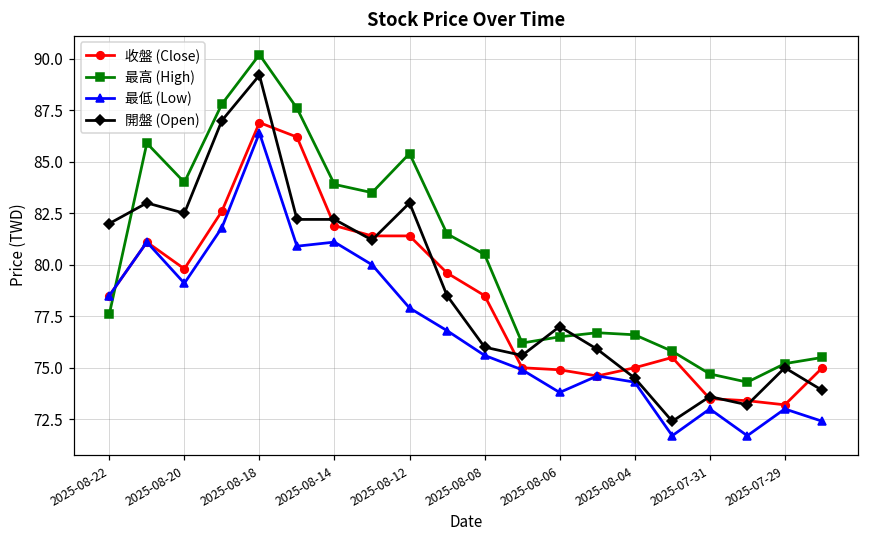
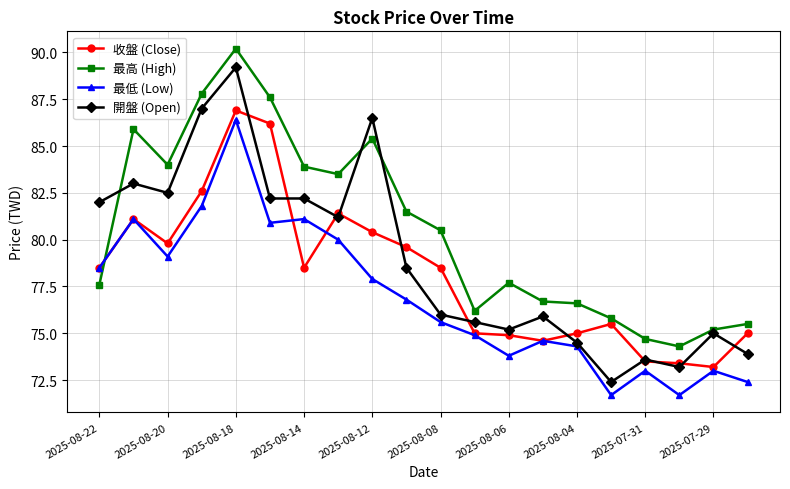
收盤 (Close), 2025-08-14: 81.9 -> 78.5
收盤 (Close), 2025-08-12: 81.4 -> 80.4
開盤 (Open), 2025-08-12: 83.0 -> 86.5
最高 (High), 2025-08-06: 76.5 -> 77.7
開盤 (Open), 2025-08-06: 77.0 -> 75.2
